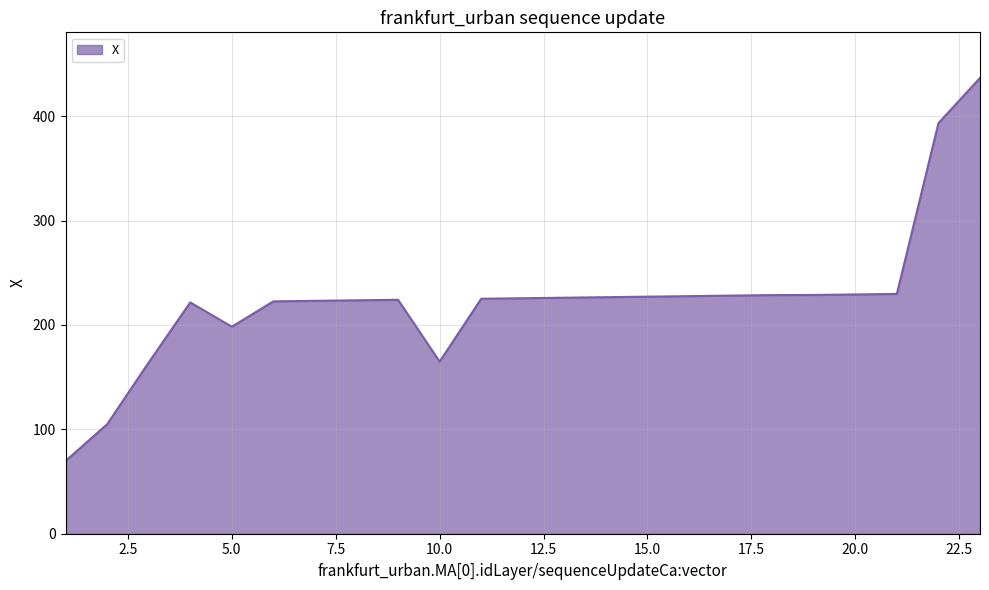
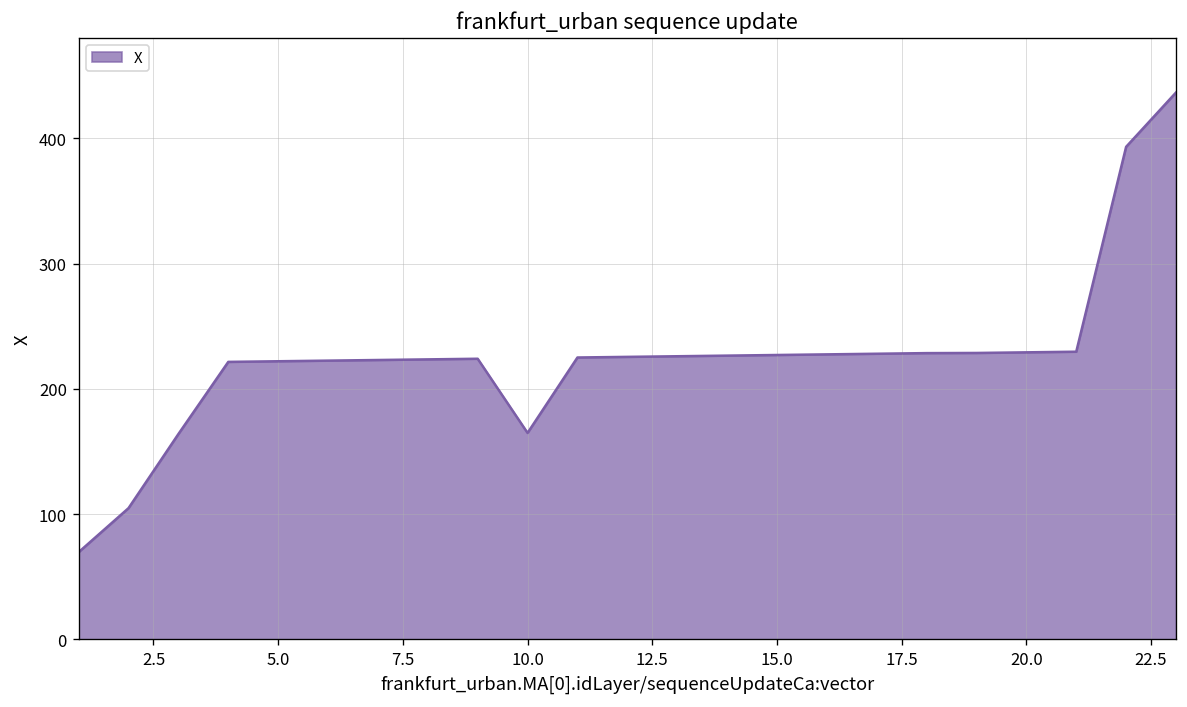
5.0: 198 -> 222
